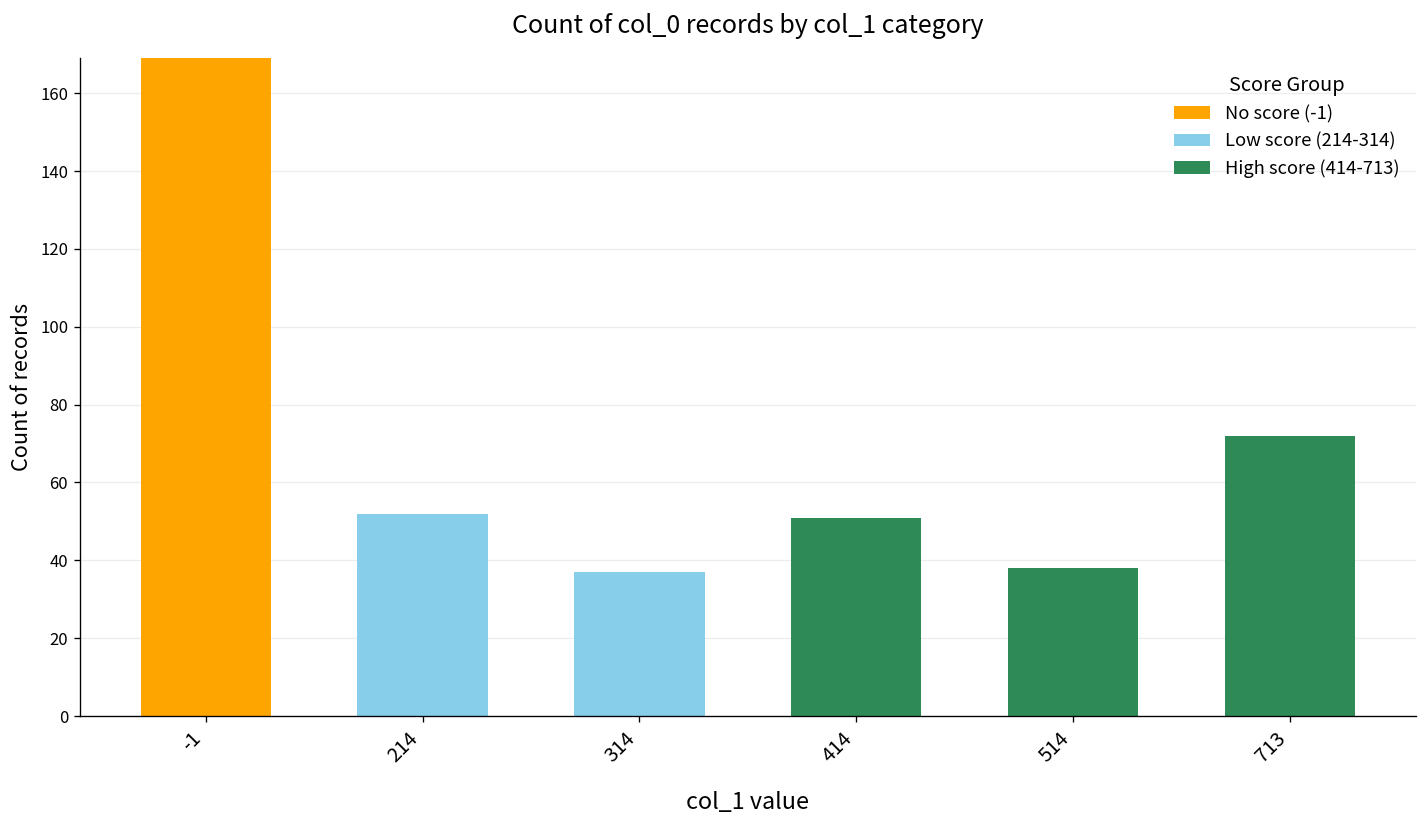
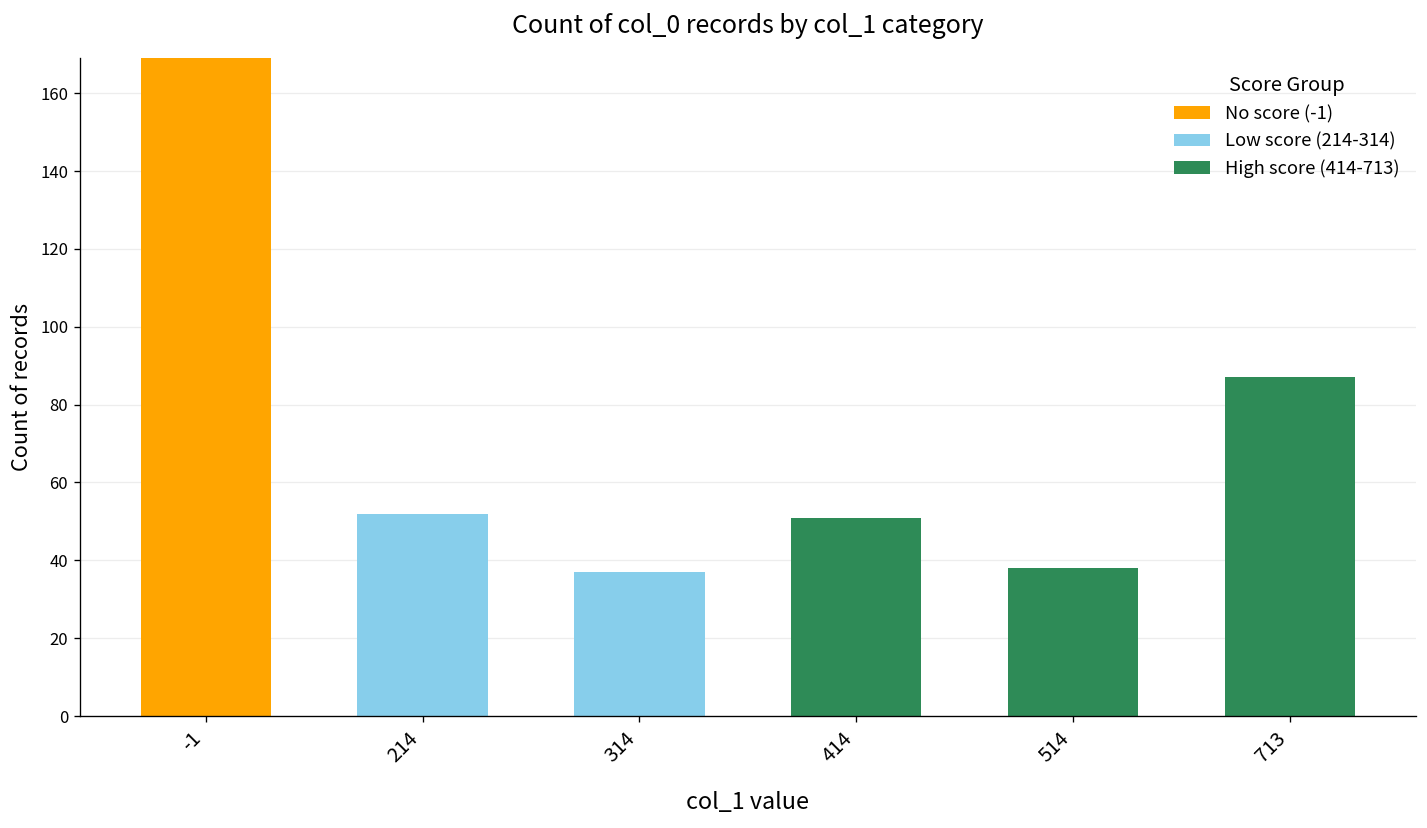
High score (414-713), 713: 72 -> 87
